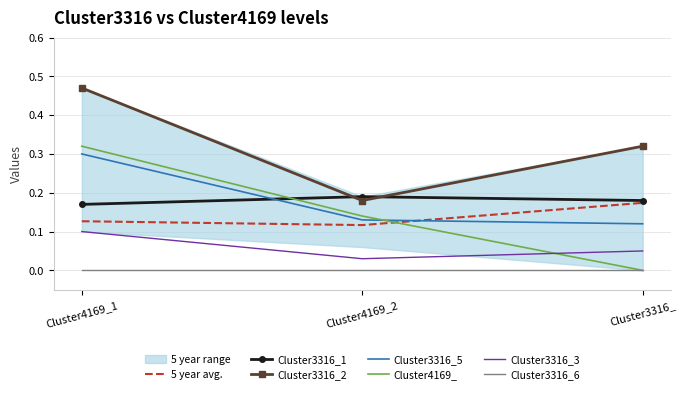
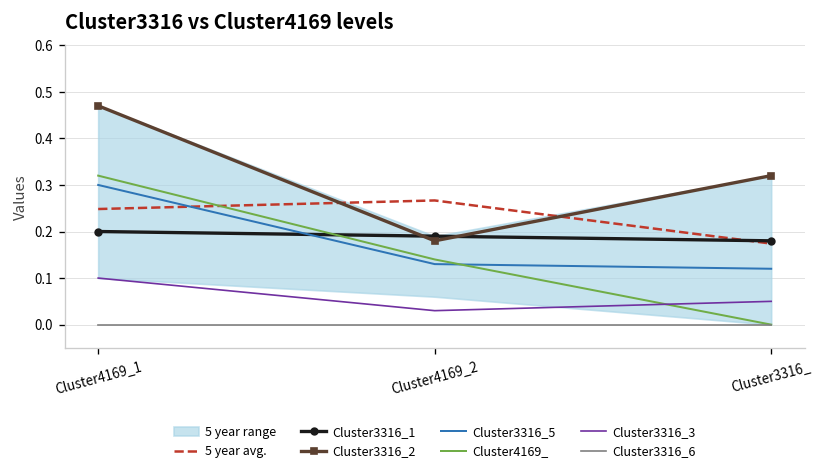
5 year avg., Cluster4169_1: 0.13 -> 0.25
Cluster3316_1, Cluster4169_1: 0.17 -> 0.20
5 year avg., Cluster4169_2: 0.12 -> 0.27
